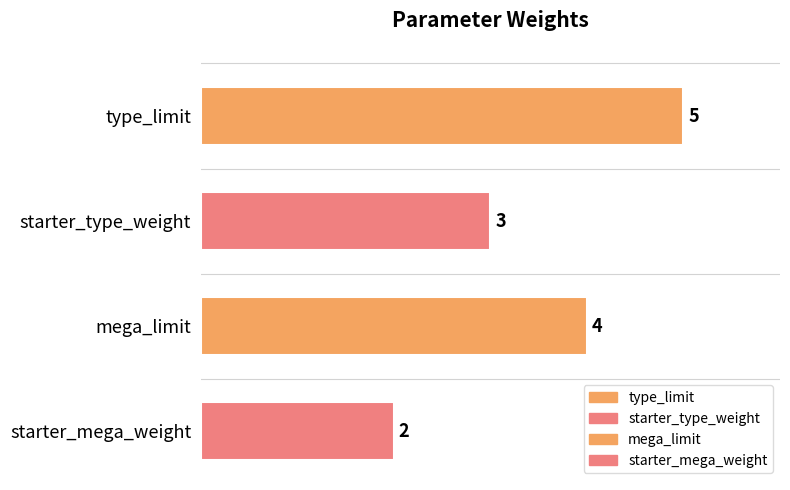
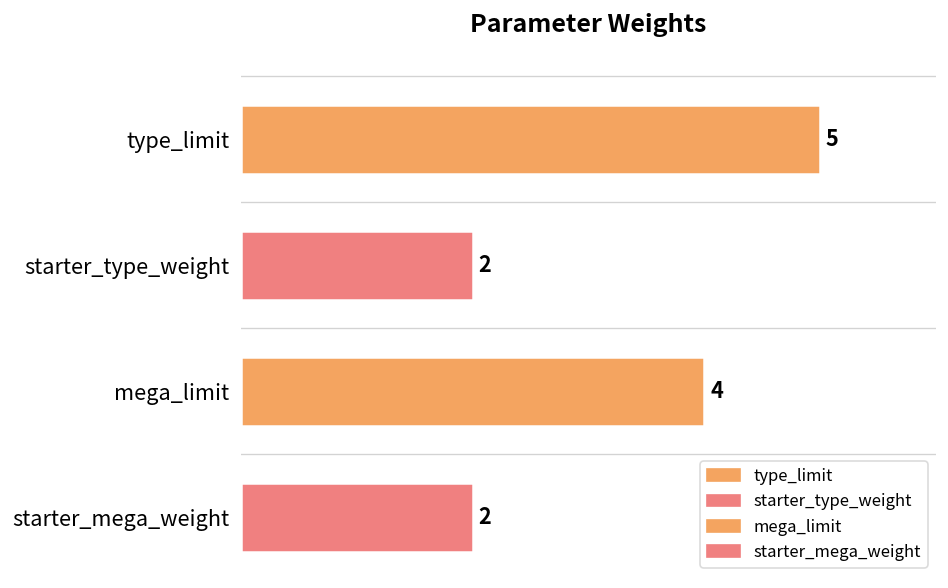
starter_type_weight: 3 -> 2
